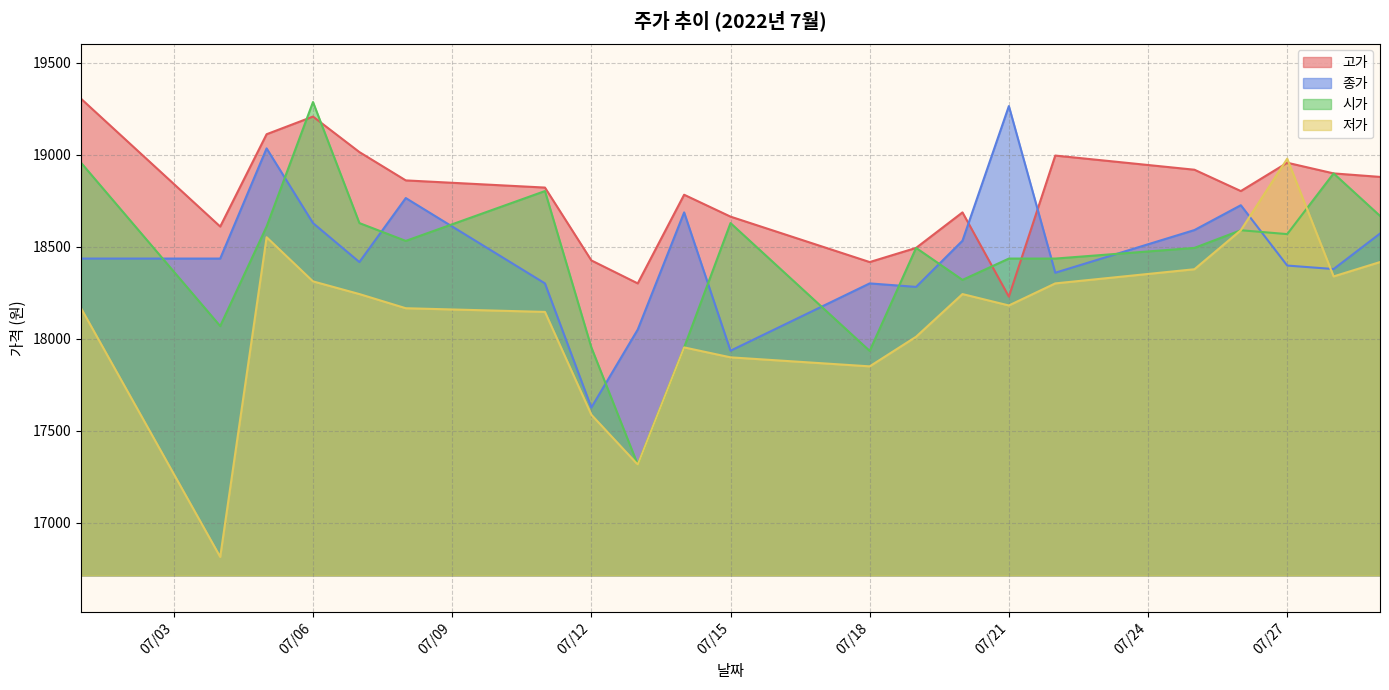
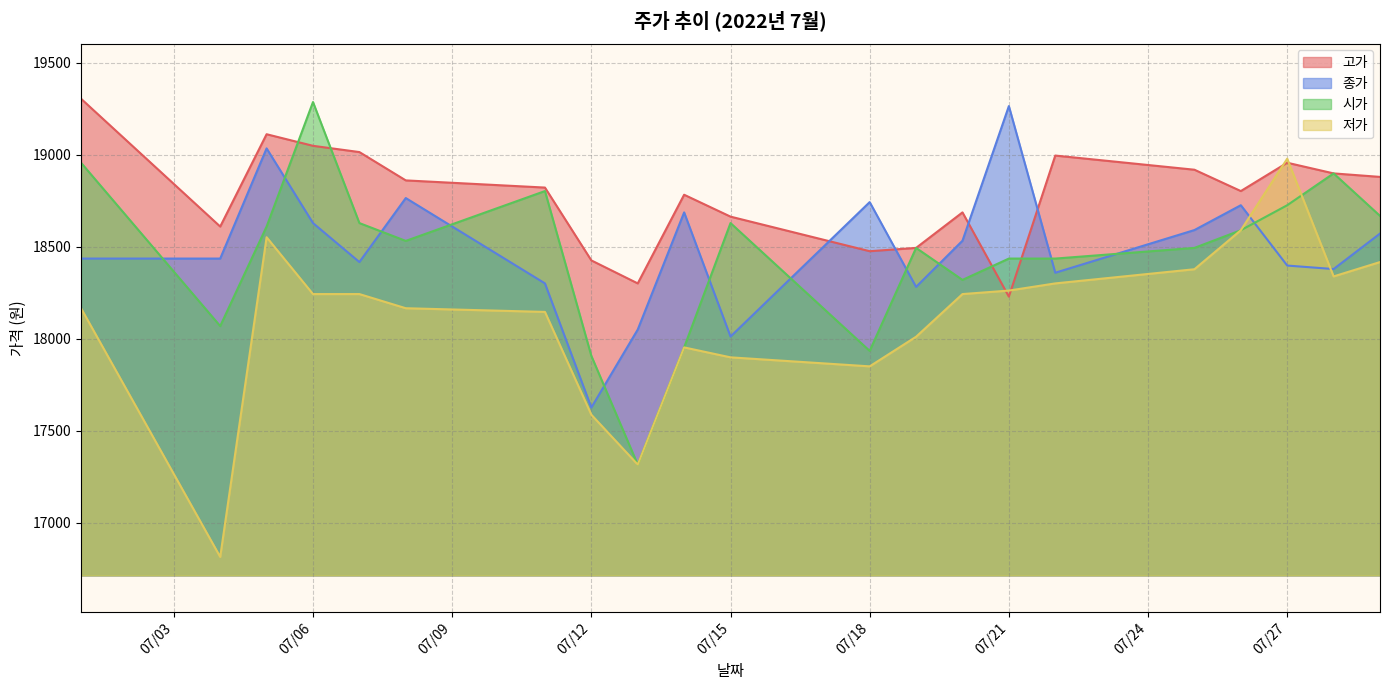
고가, 07/06: 19210 -> 19050
저가, 07/06: 18310 -> 18240
시가, 07/12: 17950 -> 17910
종가, 07/15: 17930 -> 18010
고가, 07/18: 18420 -> 18480
종가, 07/18: 18300 -> 18740
저가, 07/21: 18180 -> 18260
시가, 07/27: 18570 -> 18730
